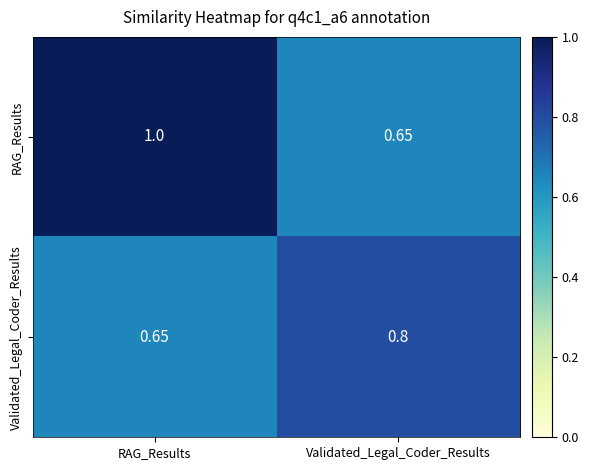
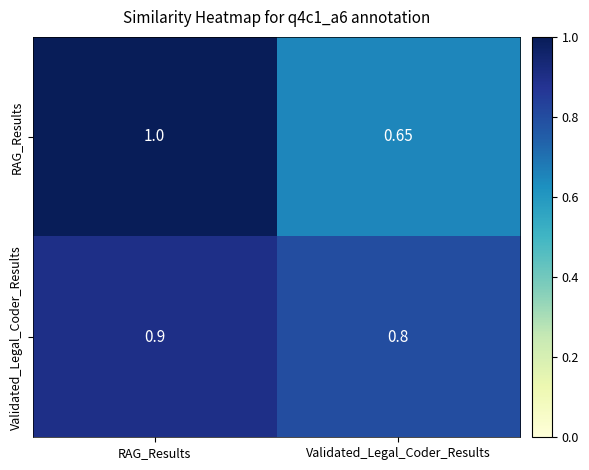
Validated_Legal_Coder_Results, RAG_Results: 0.65 -> 0.9
